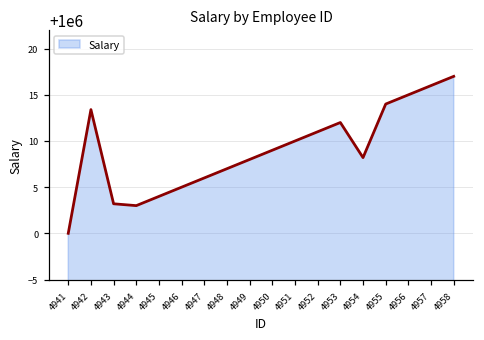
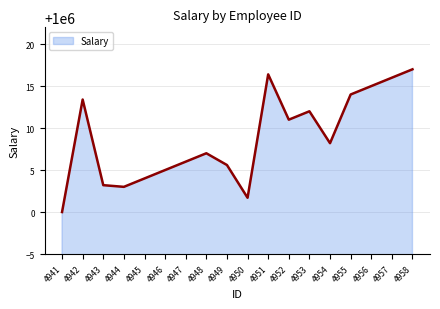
4949: 1000008 -> 1000006
4950: 1000009 -> 1000002
4951: 1000010 -> 1000016
